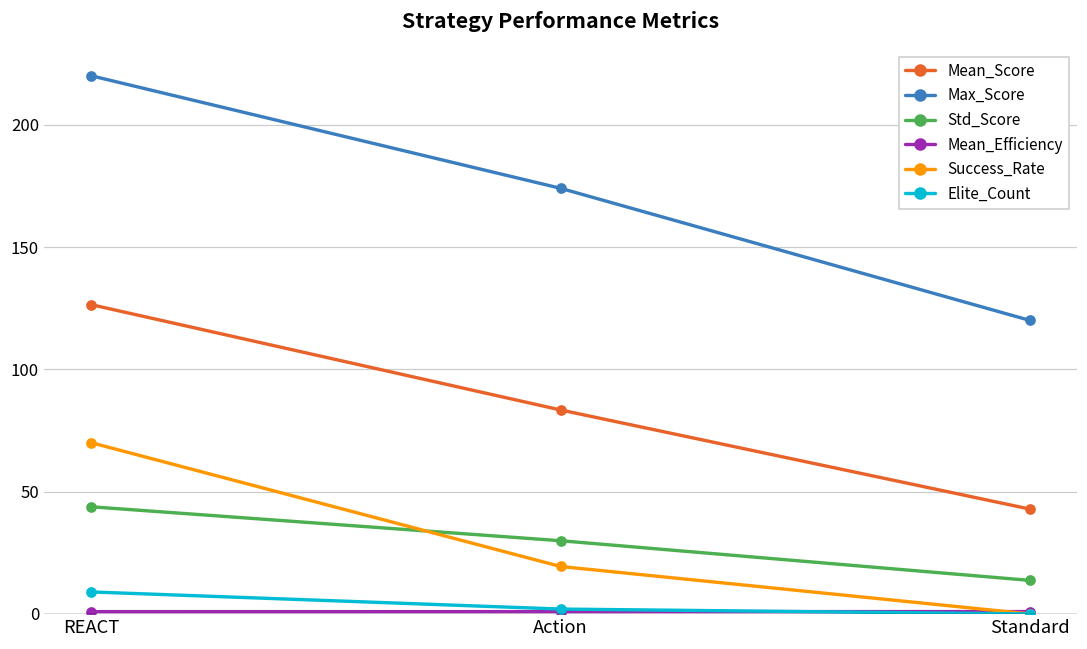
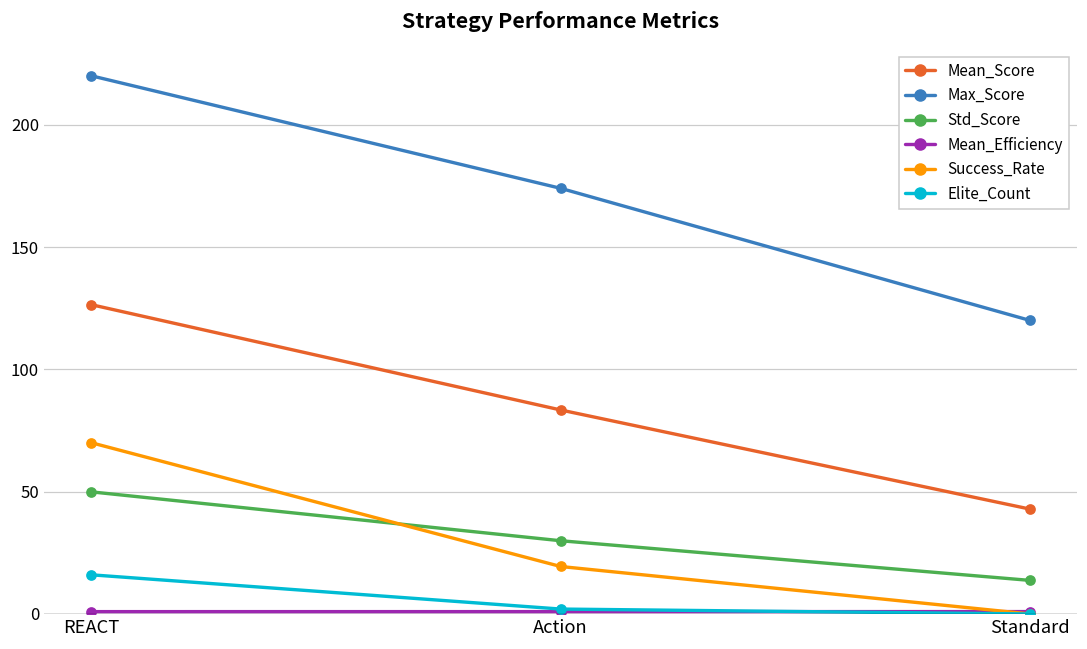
Std_Score, REACT: 44 -> 50
Elite_Count, REACT: 9 -> 16
